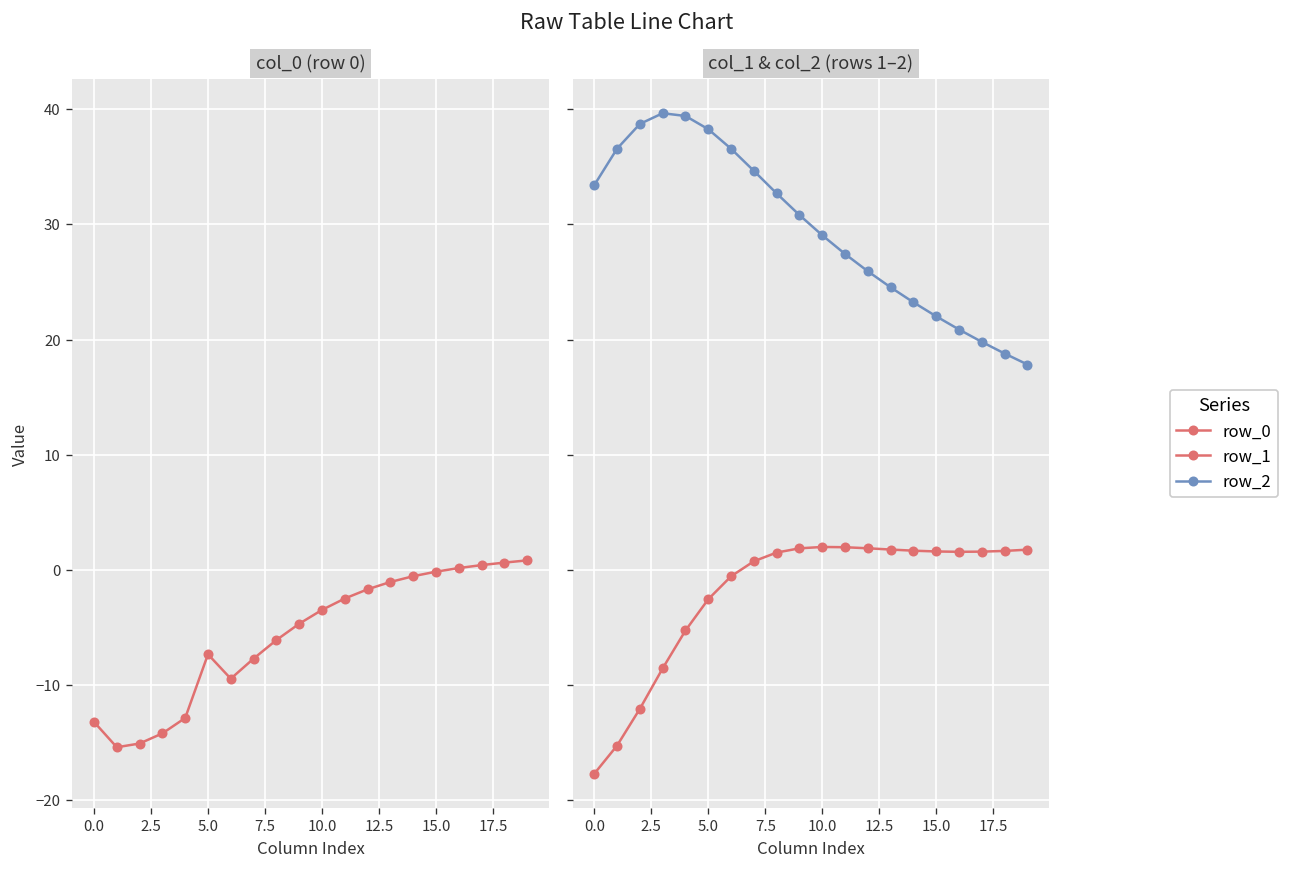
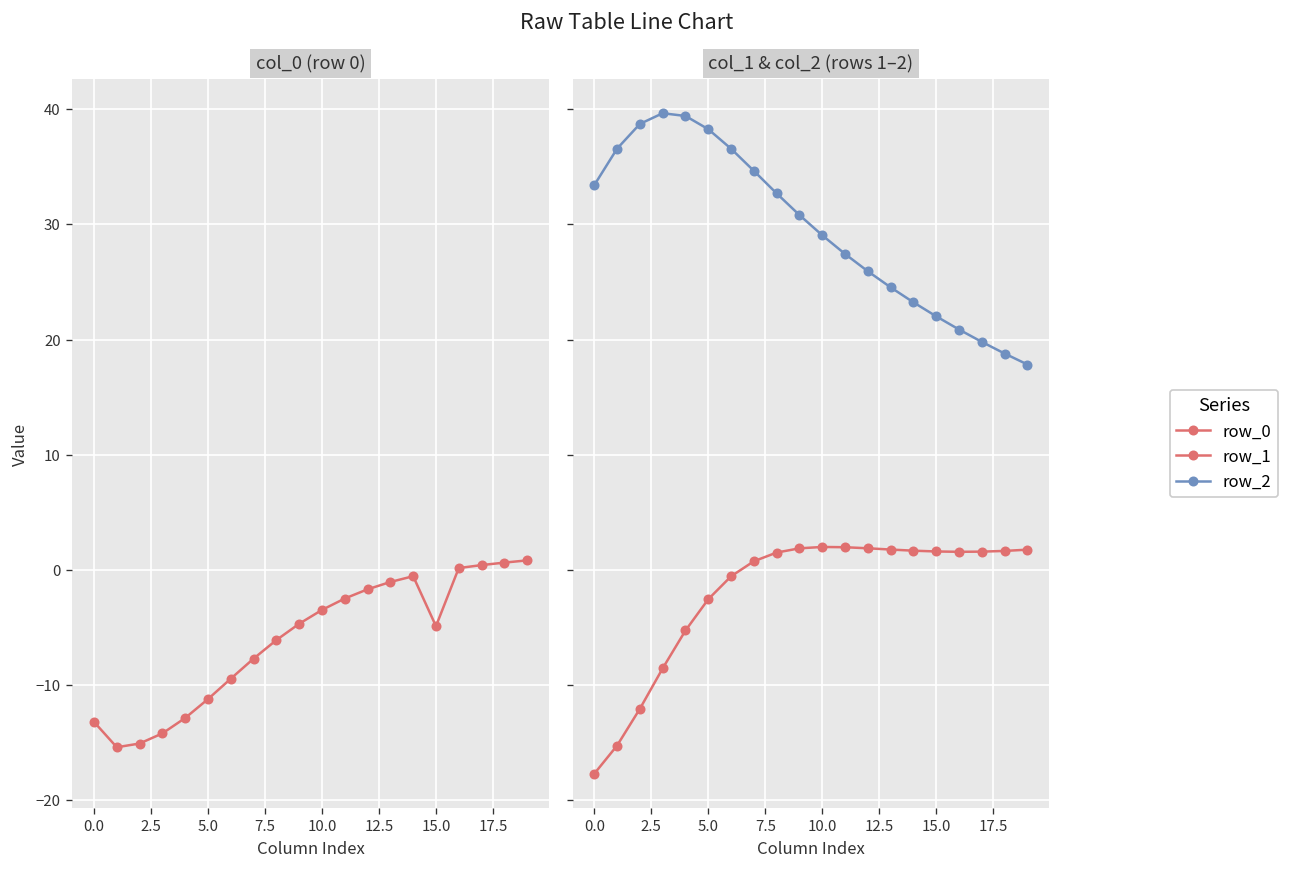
col_0 (row 0), 5.0: -7 -> -11
col_0 (row 0), 15.0: 0 -> -5
